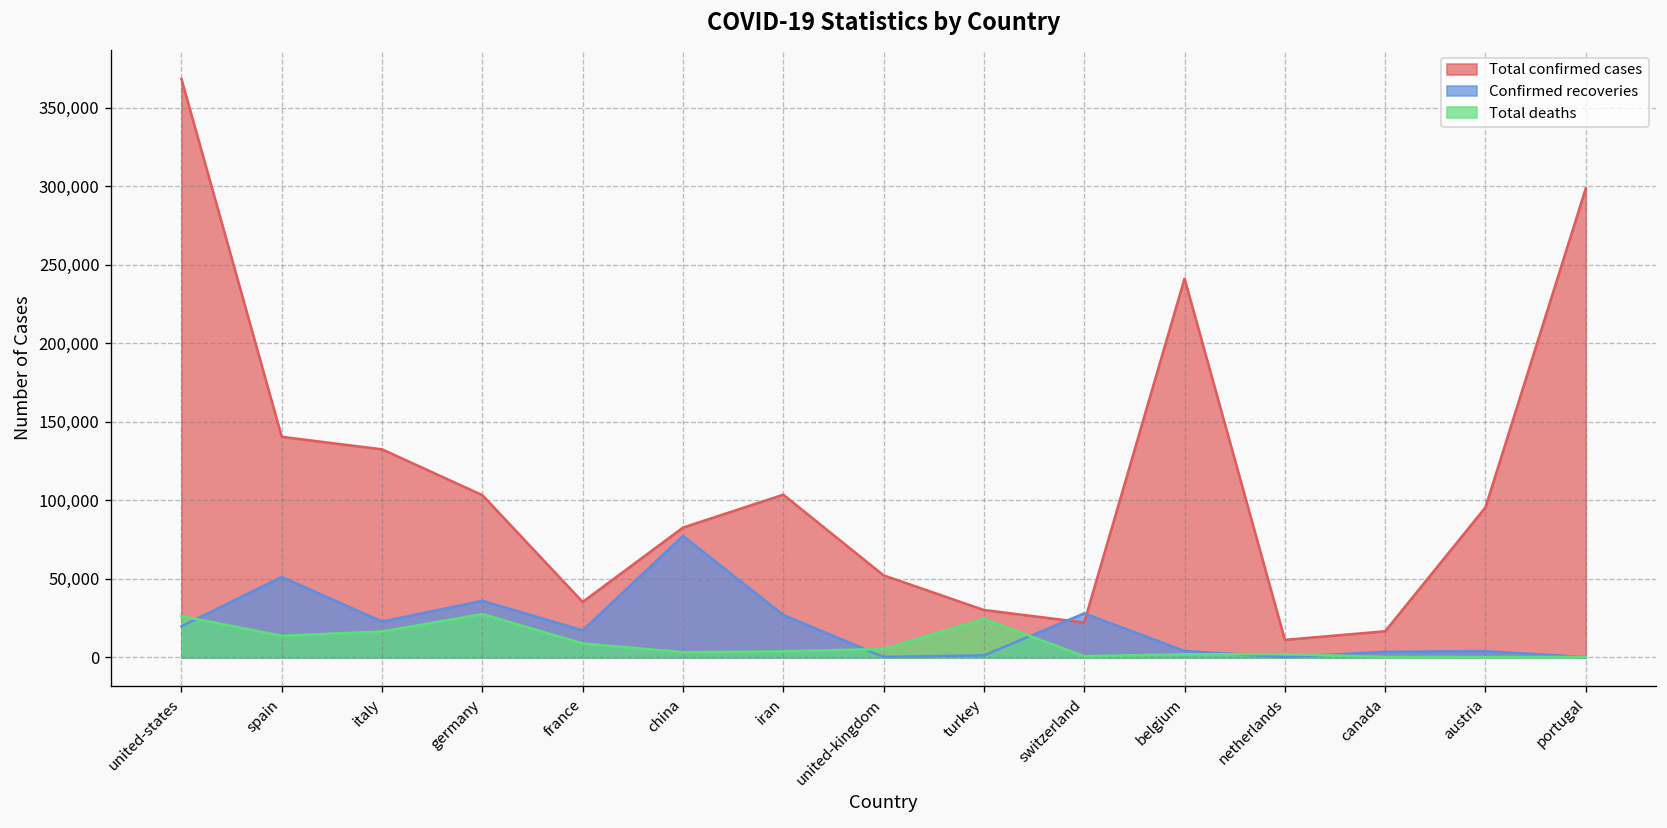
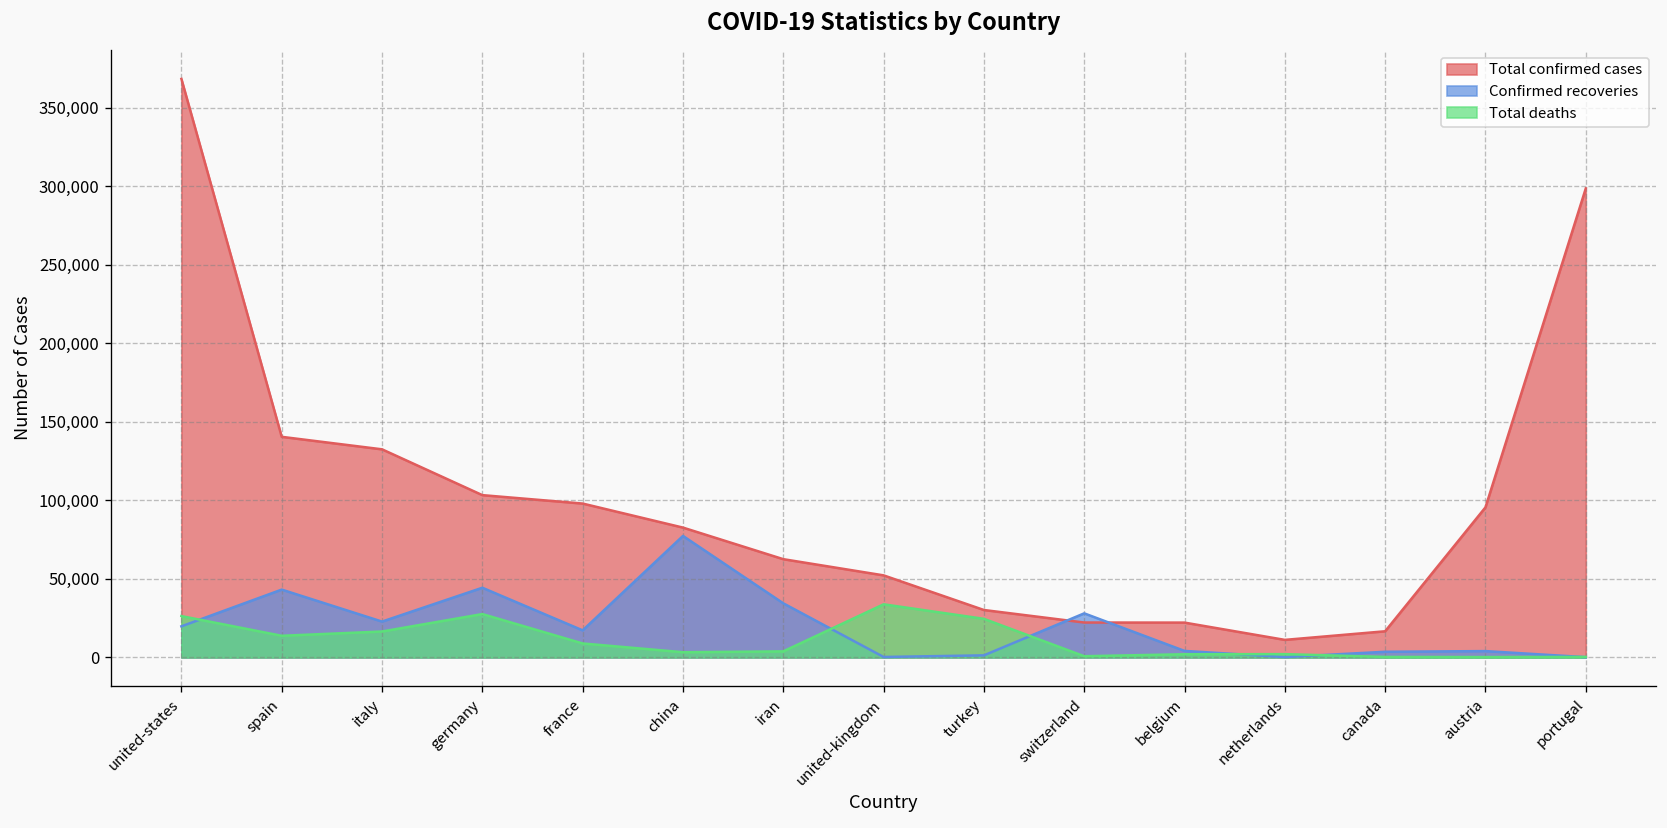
Confirmed recoveries, spain: 51,000 -> 43,000
Confirmed recoveries, germany: 36,000 -> 44,000
Total confirmed cases, france: 35,000 -> 98,000
Total confirmed cases, iran: 104,000 -> 63,000
Confirmed recoveries, iran: 27,000 -> 34,000
Total deaths, united-kingdom: 5,000 -> 34,000
Total confirmed cases, belgium: 241,000 -> 22,000
